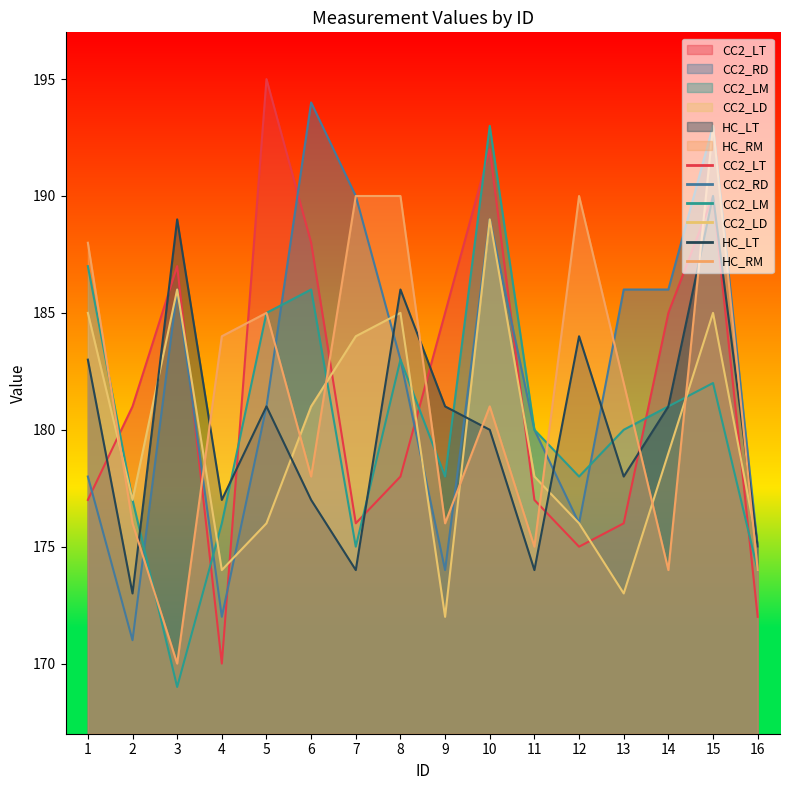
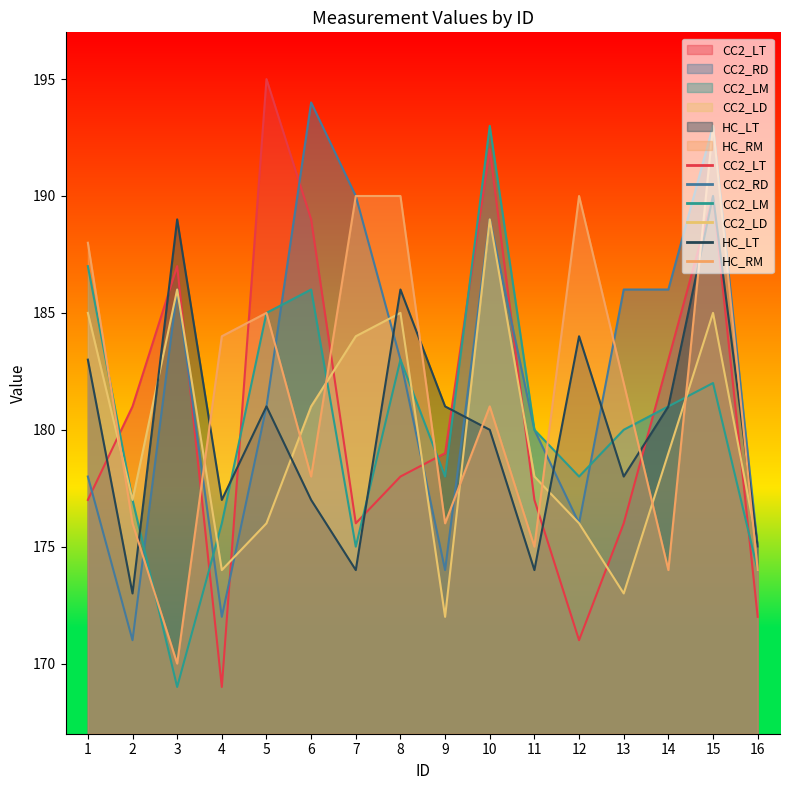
CC2_LT, 4: 170 -> 169
CC2_LT, 6: 188 -> 189
CC2_LT, 9: 185 -> 179
CC2_LT, 12: 175 -> 171
CC2_LT, 14: 185 -> 183
